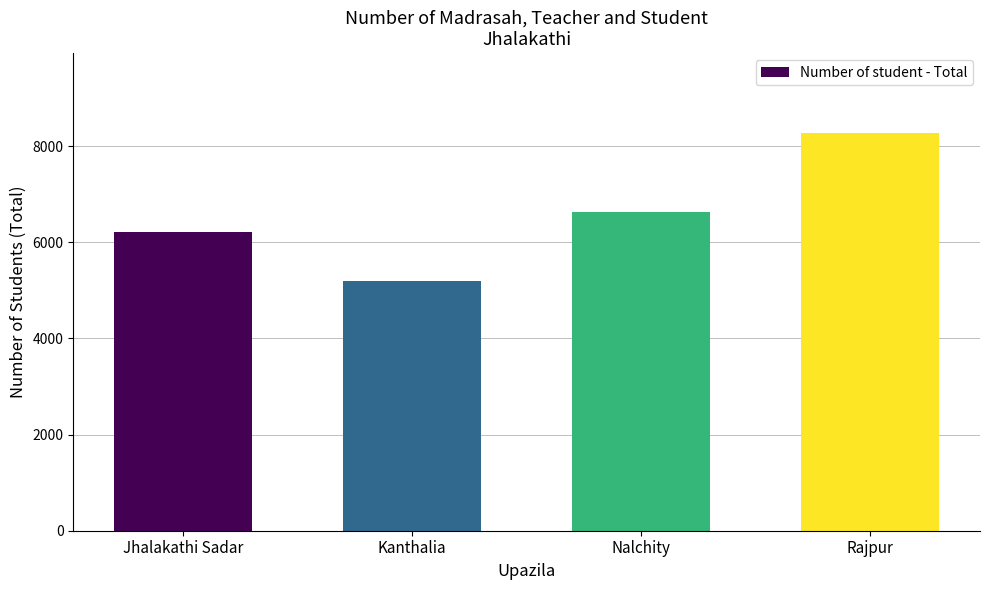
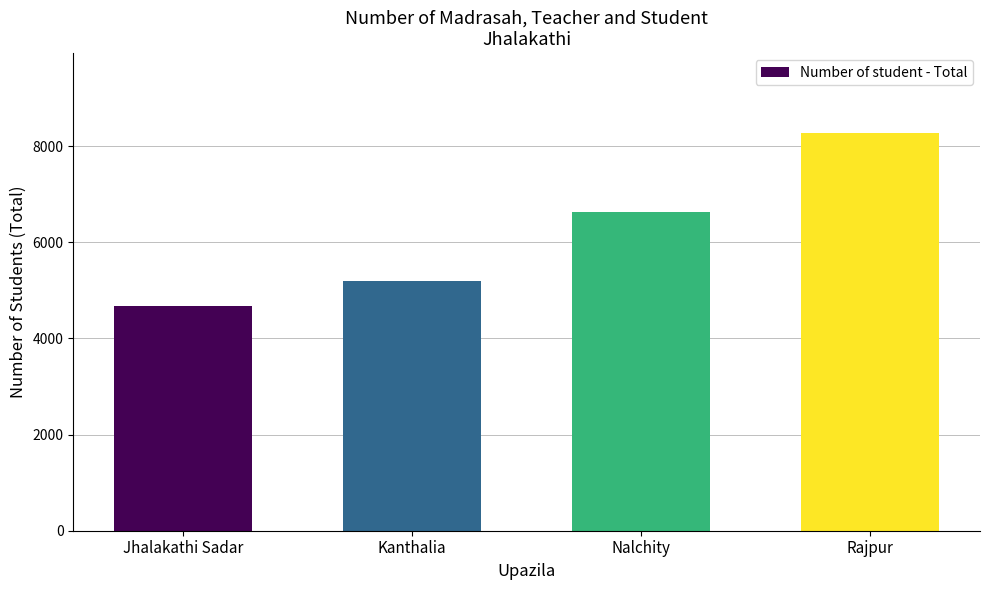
Jhalakathi Sadar: 6200 -> 4700
